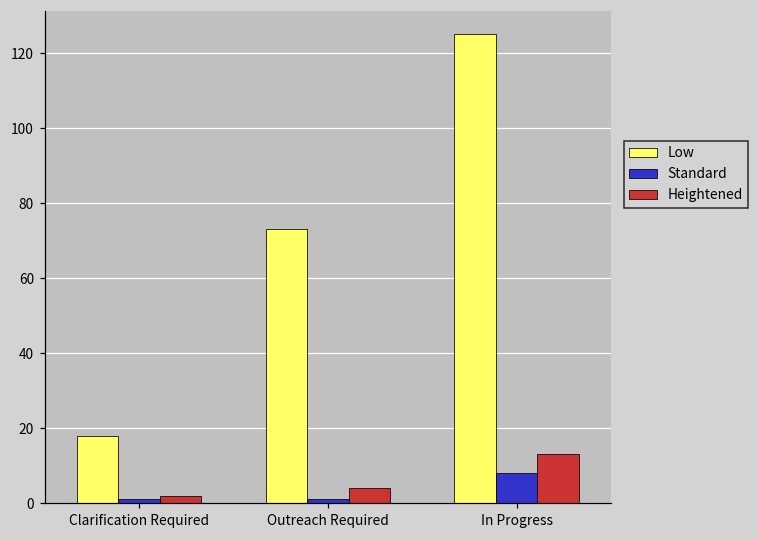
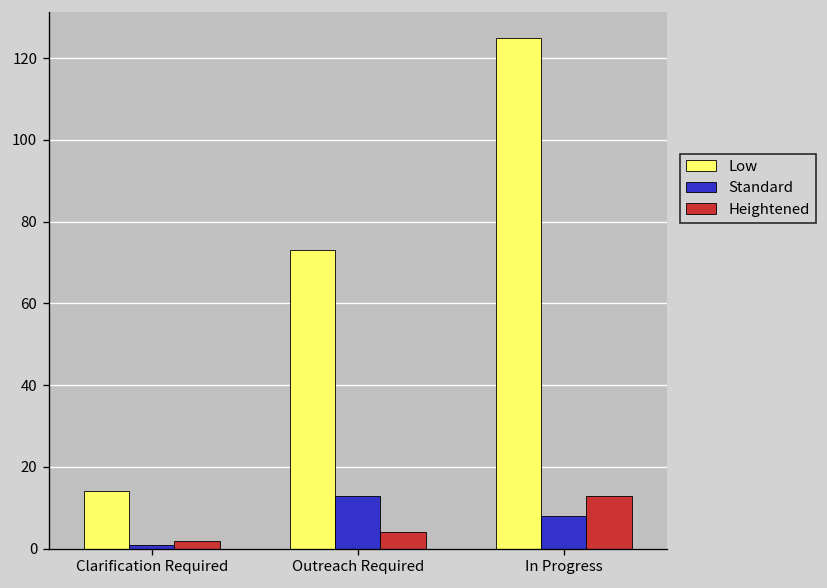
Low, Clarification Required: 18 -> 14
Standard, Outreach Required: 1 -> 13
